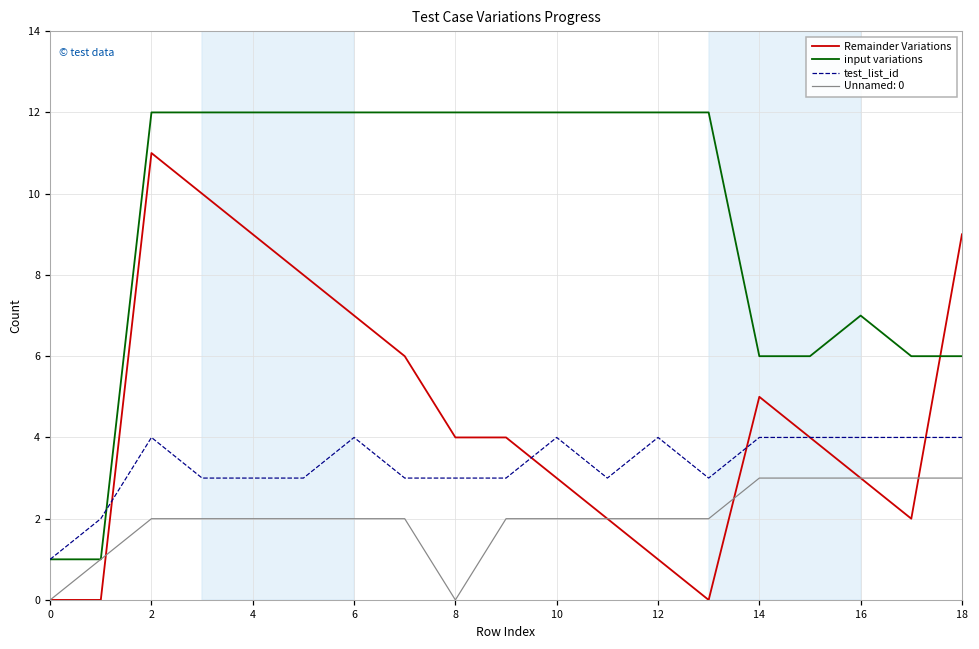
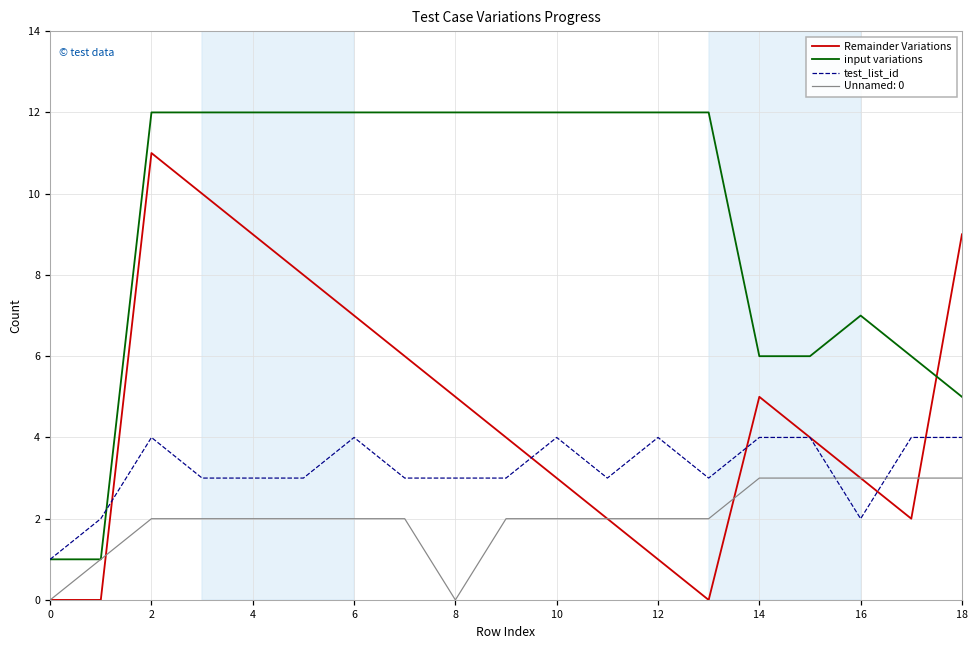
Remainder Variations, 8: 4 -> 5
test_list_id, 16: 4 -> 2
input variations, 18: 6 -> 5
